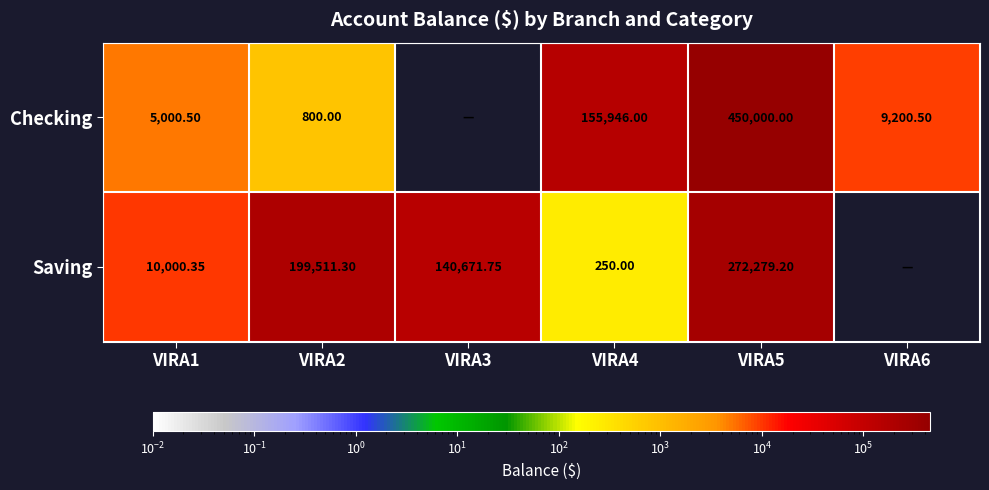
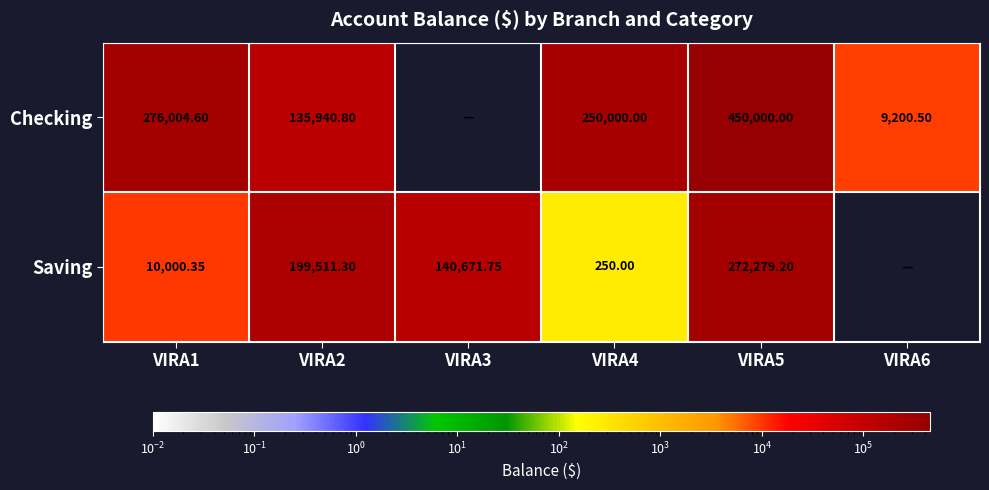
Checking, VIRA1: 5,000.50 -> 276,004.60
Checking, VIRA2: 800.00 -> 135,940.80
Checking, VIRA4: 155,946.00 -> 250,000.00
